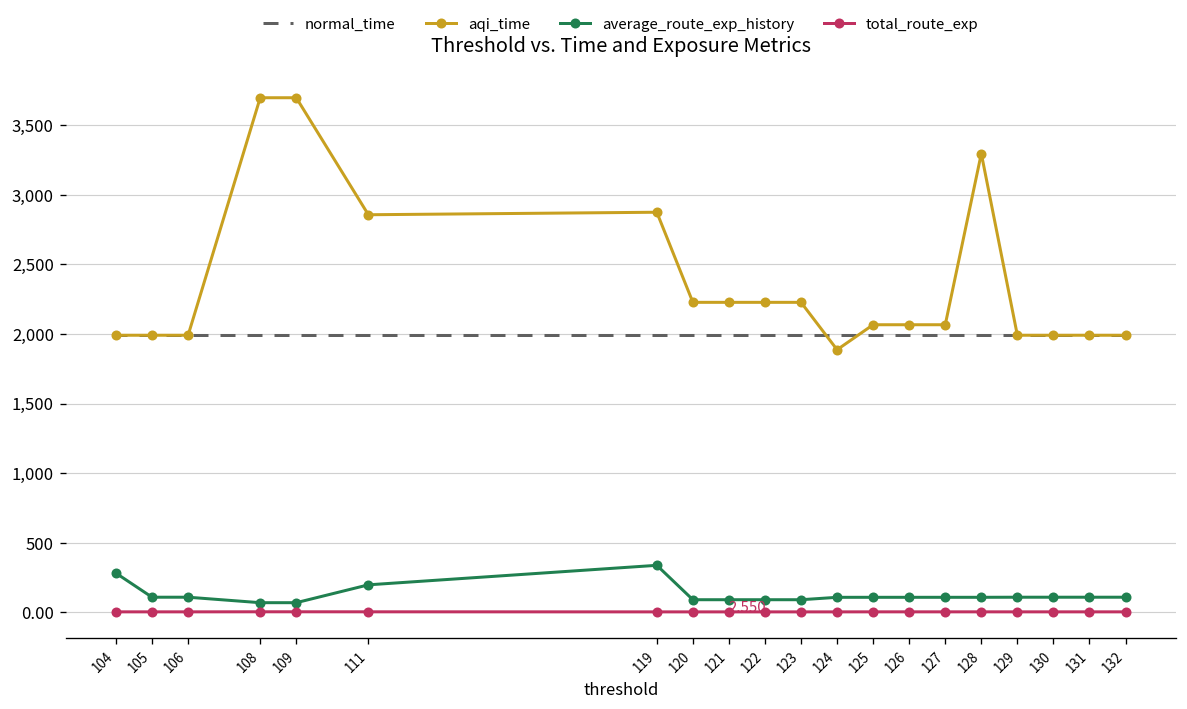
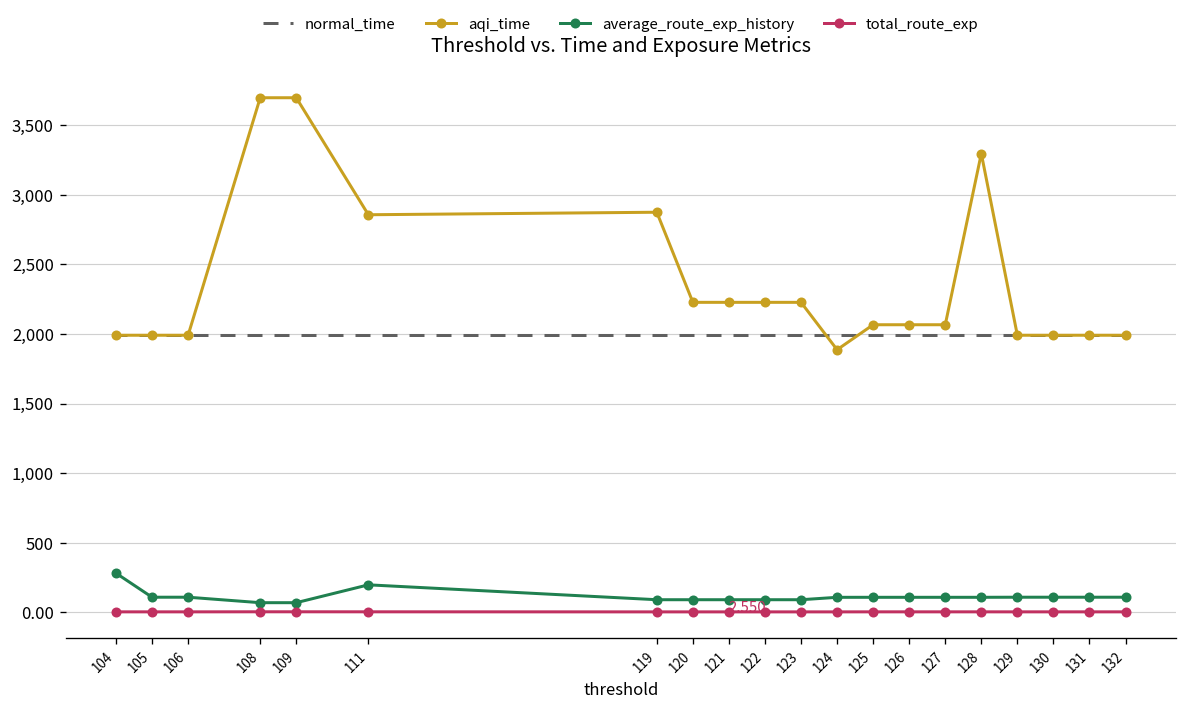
average_route_exp_history, 119: 340 -> 90
